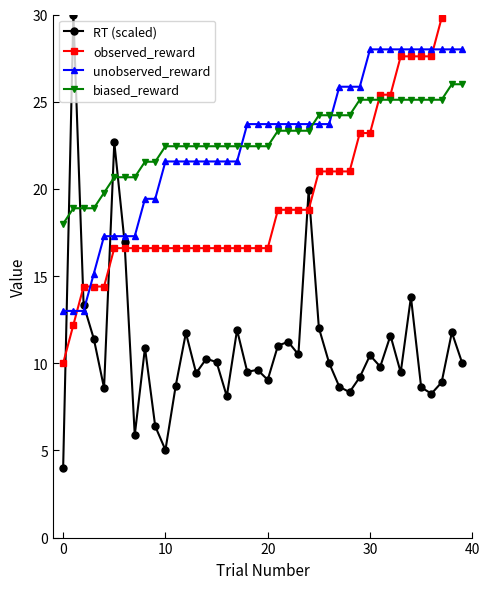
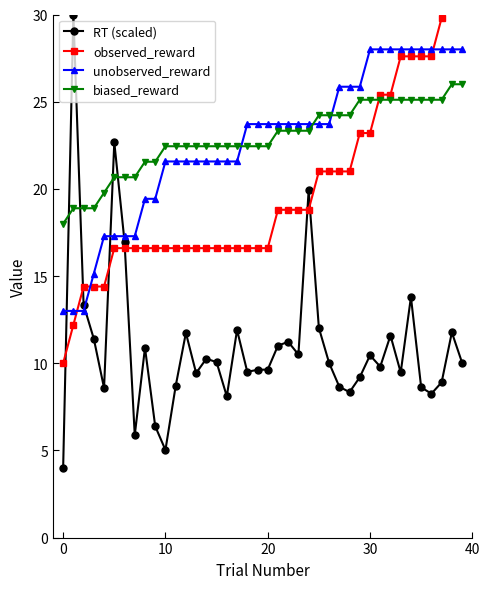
RT (scaled), 20: 9.0 -> 9.6
